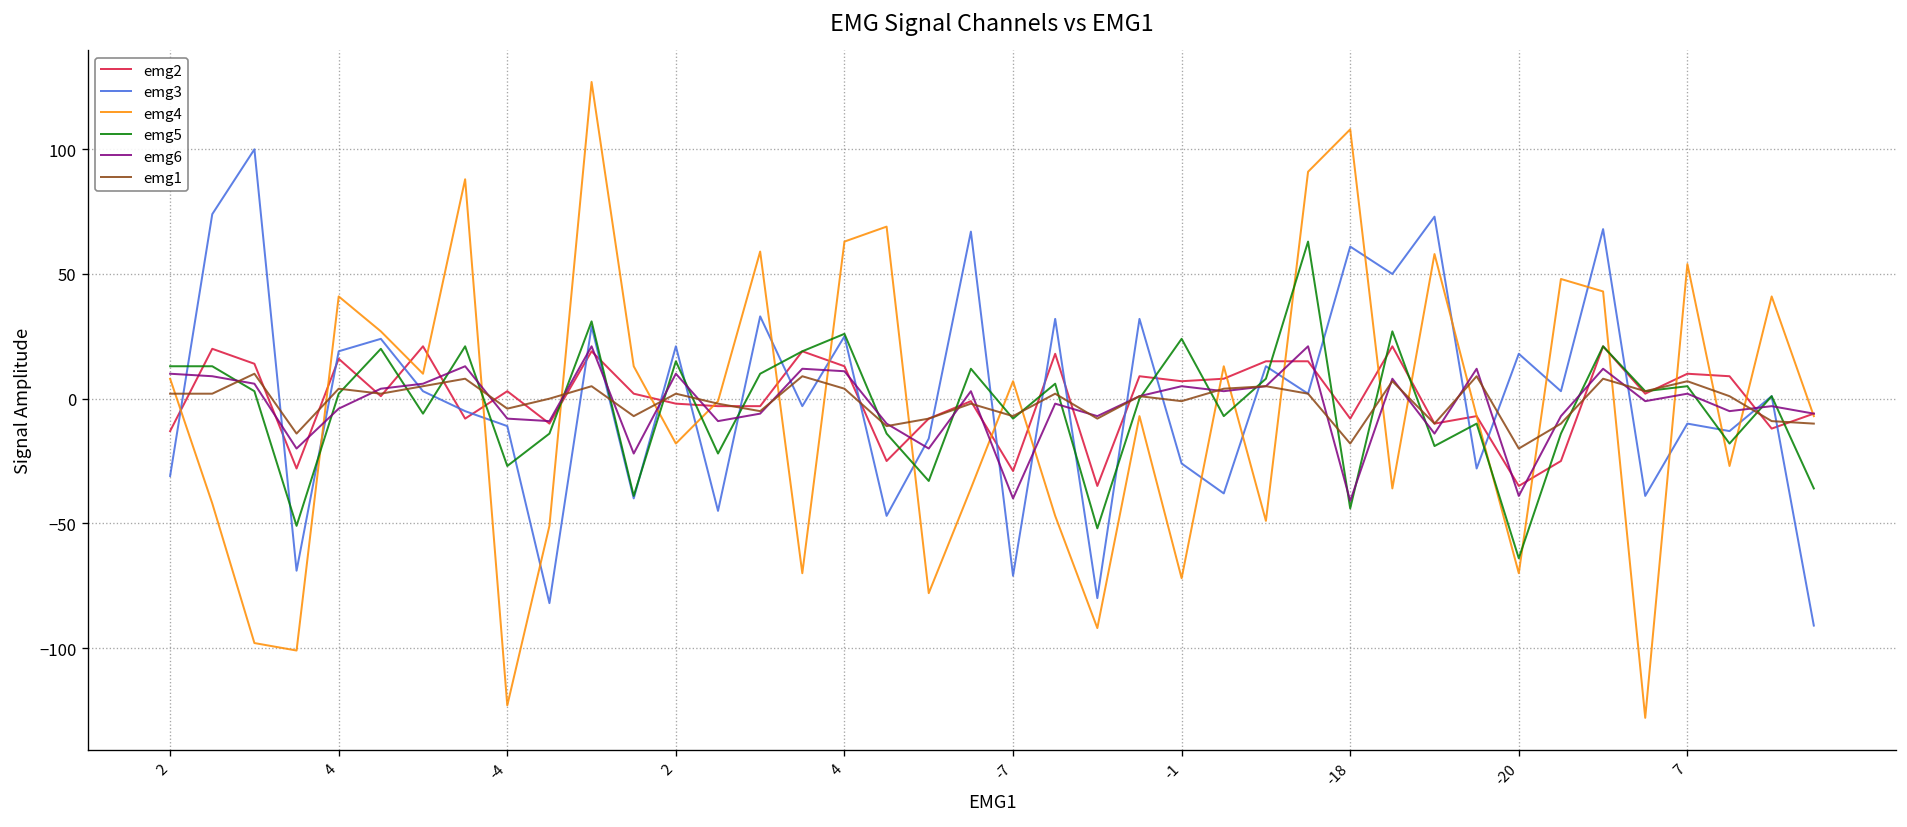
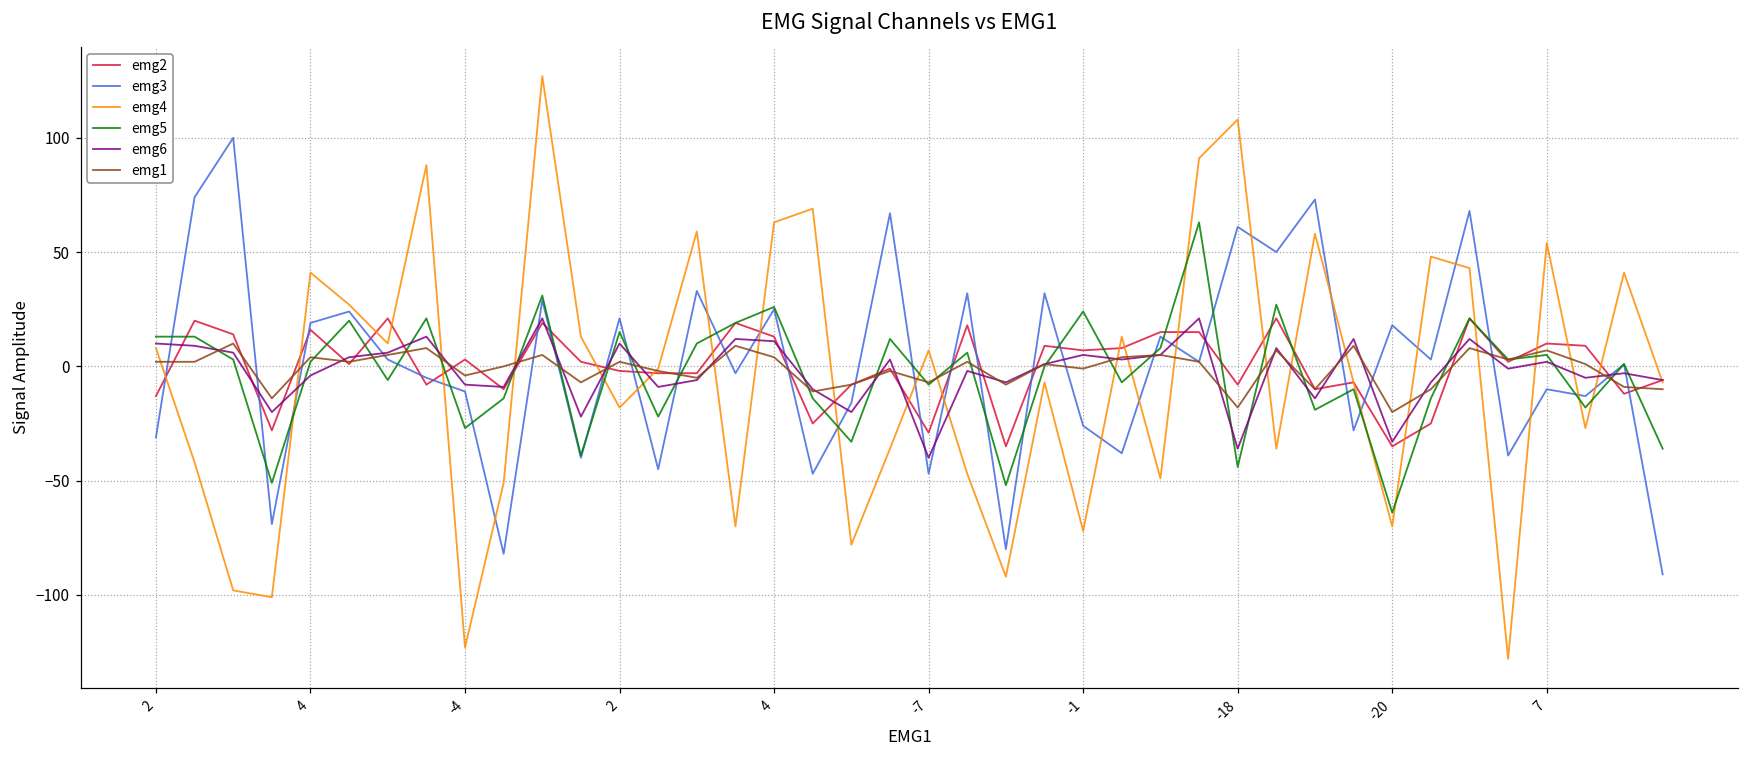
emg3, -7: -71 -> -47
emg6, -18: -41 -> -36
emg6, -20: -39 -> -33
